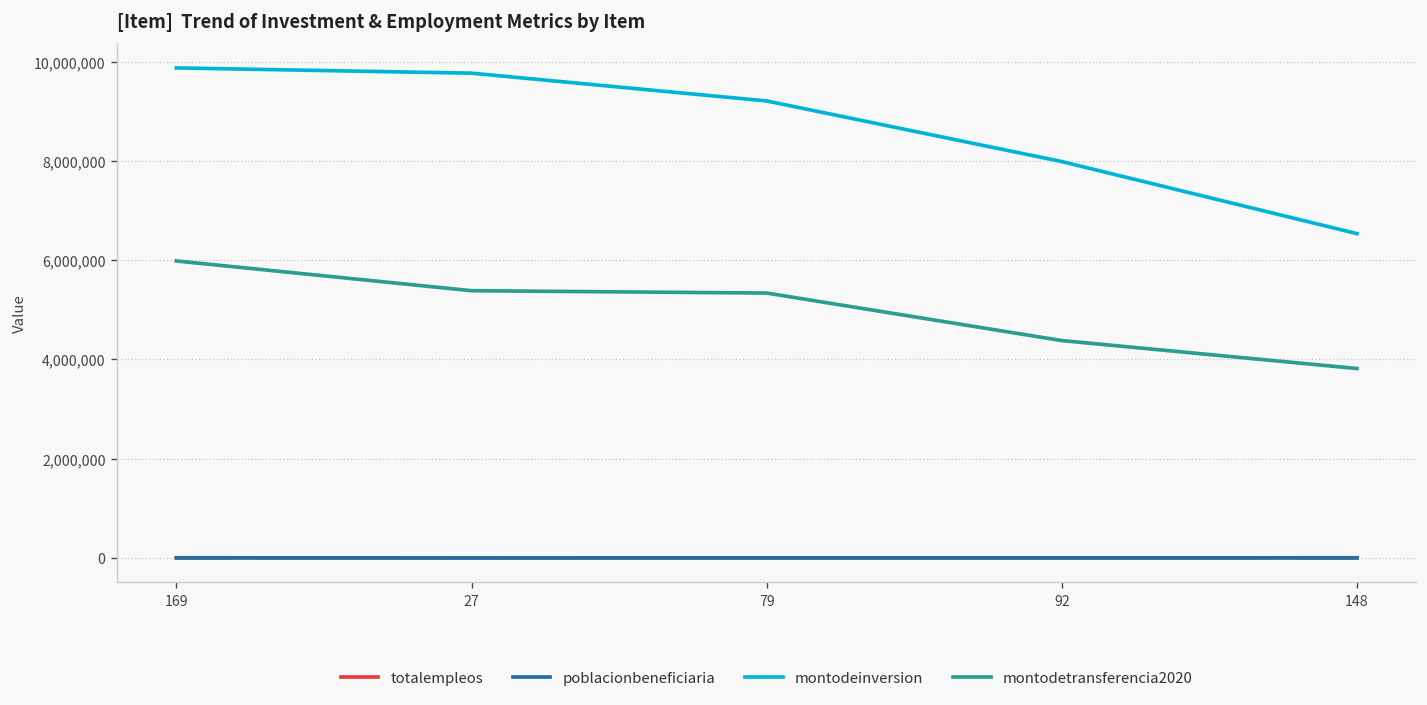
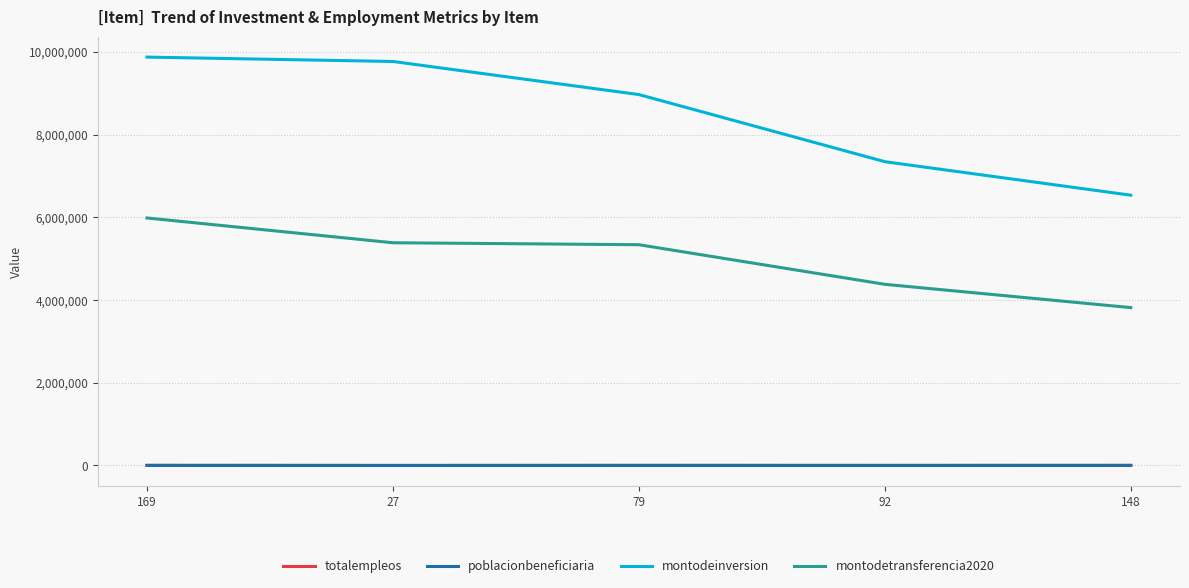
montodeinversion, 79: 9,200,000 -> 9,000,000
montodeinversion, 92: 8,000,000 -> 7,300,000
